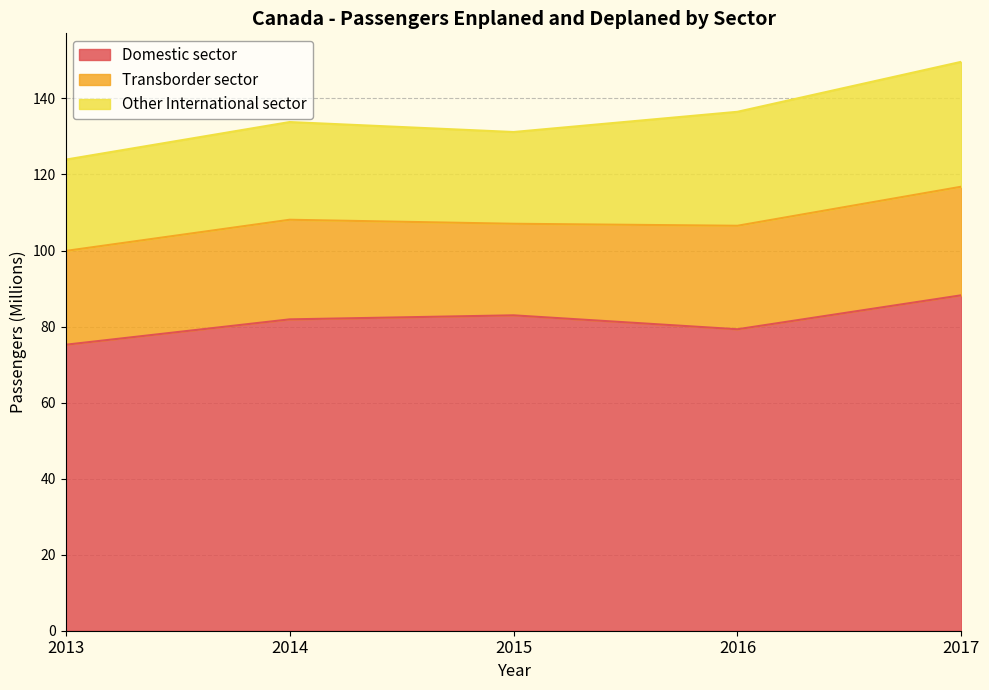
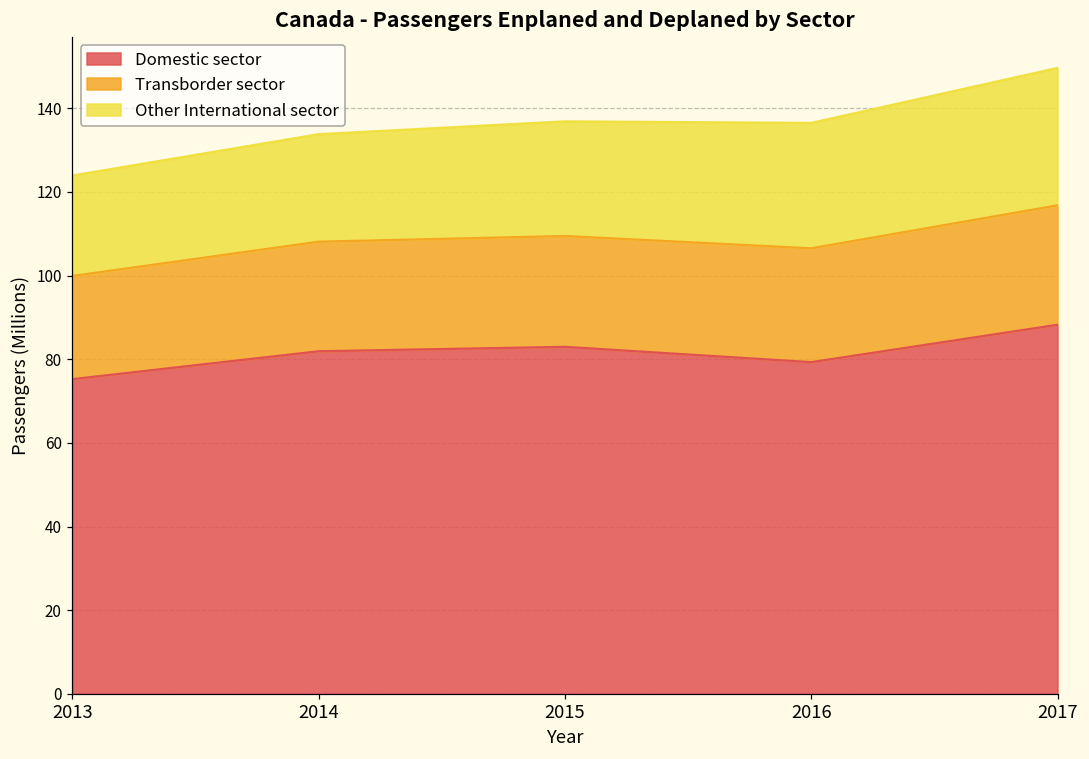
Transborder sector, 2015: 24 -> 26
Other International sector, 2015: 24 -> 27
